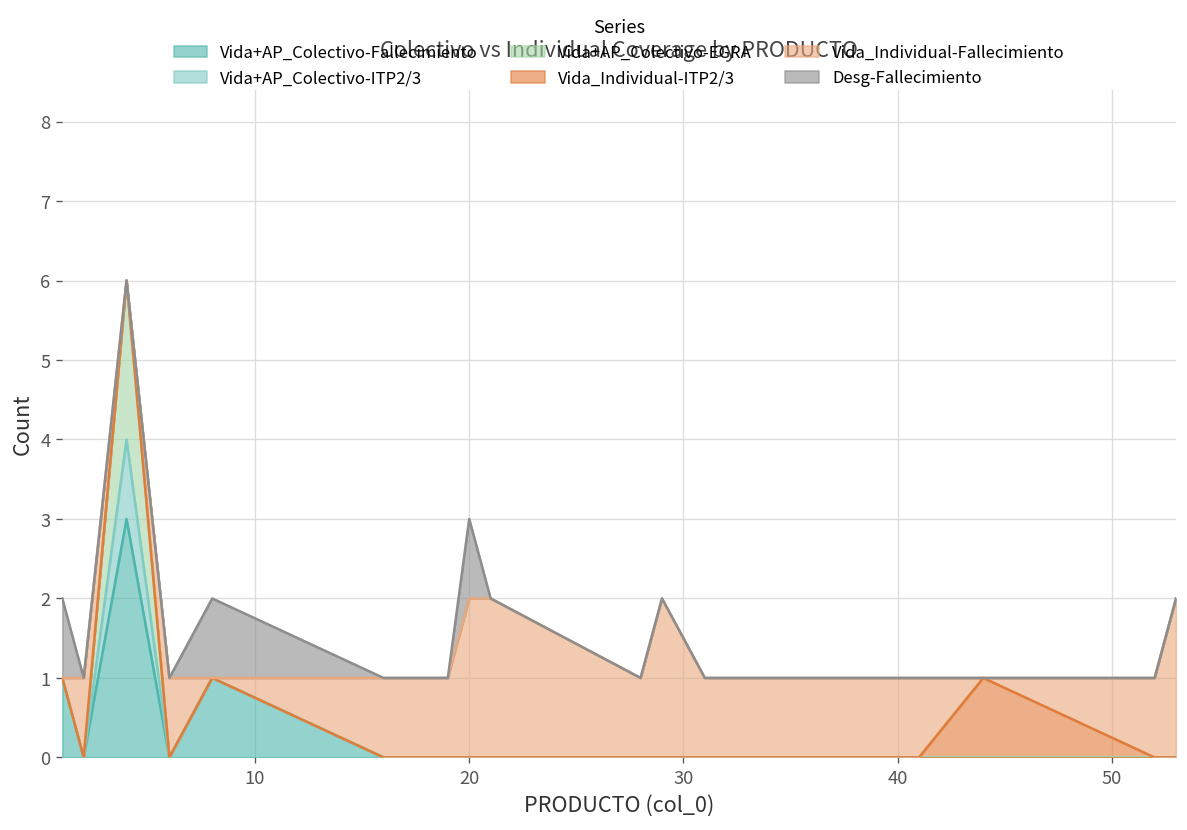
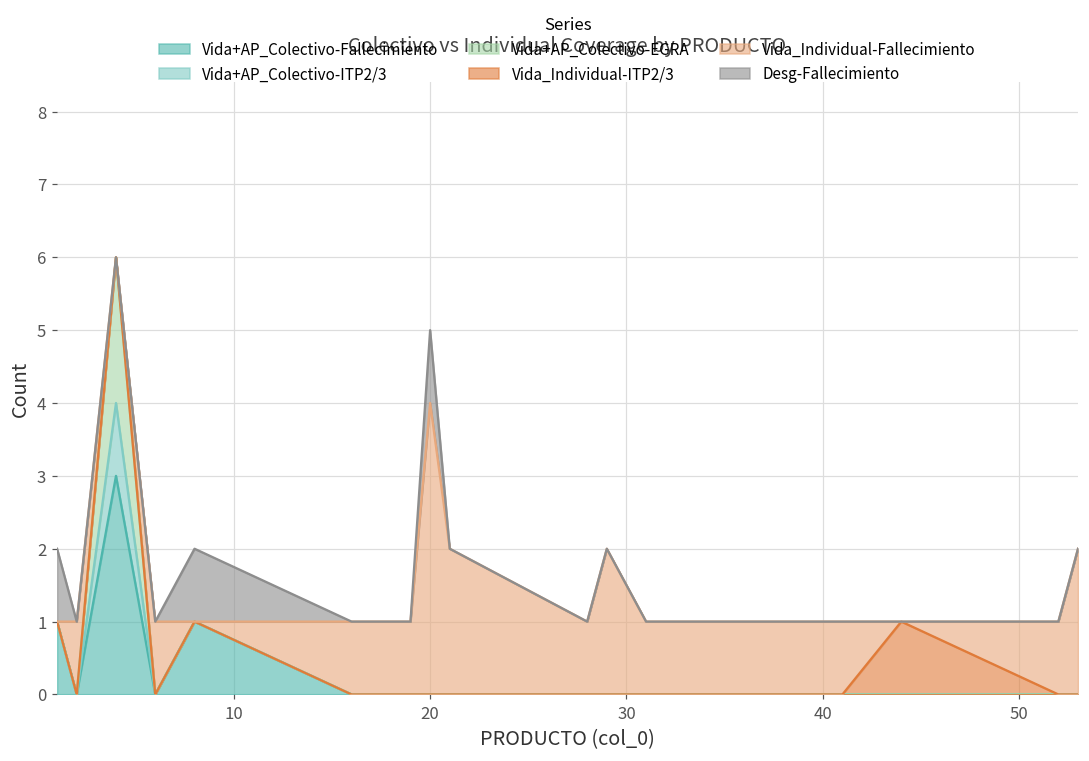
Vida_Individual-Fallecimiento, 20: 2 -> 4
